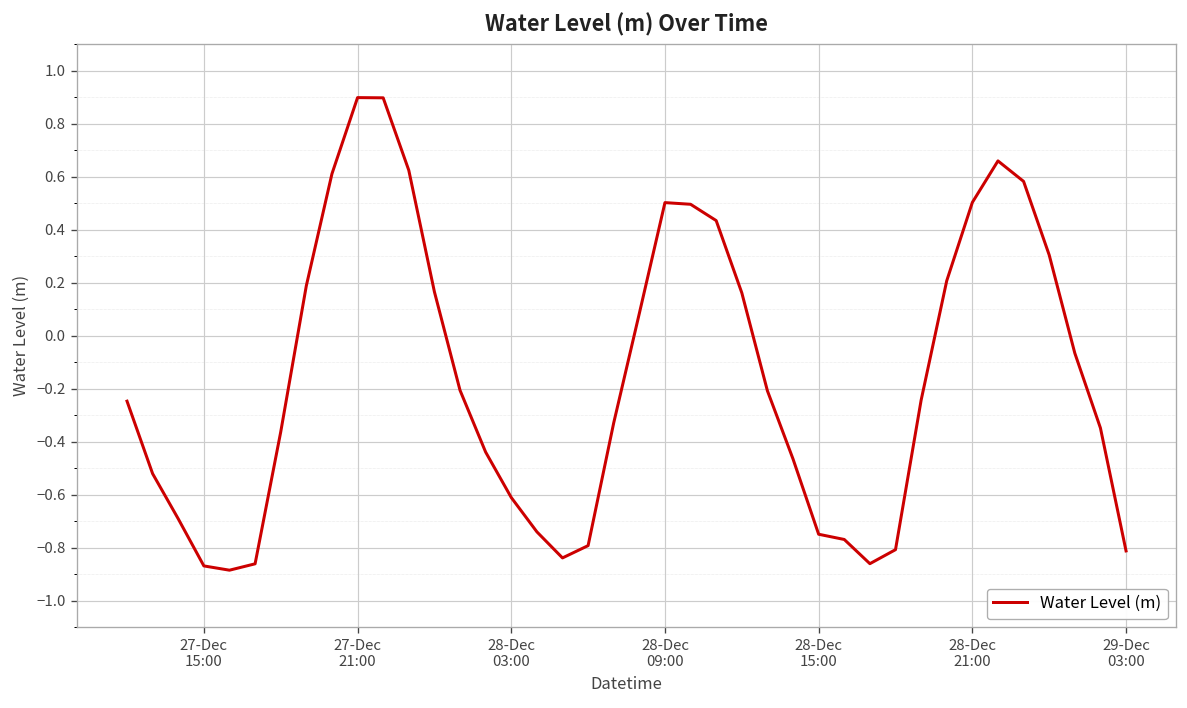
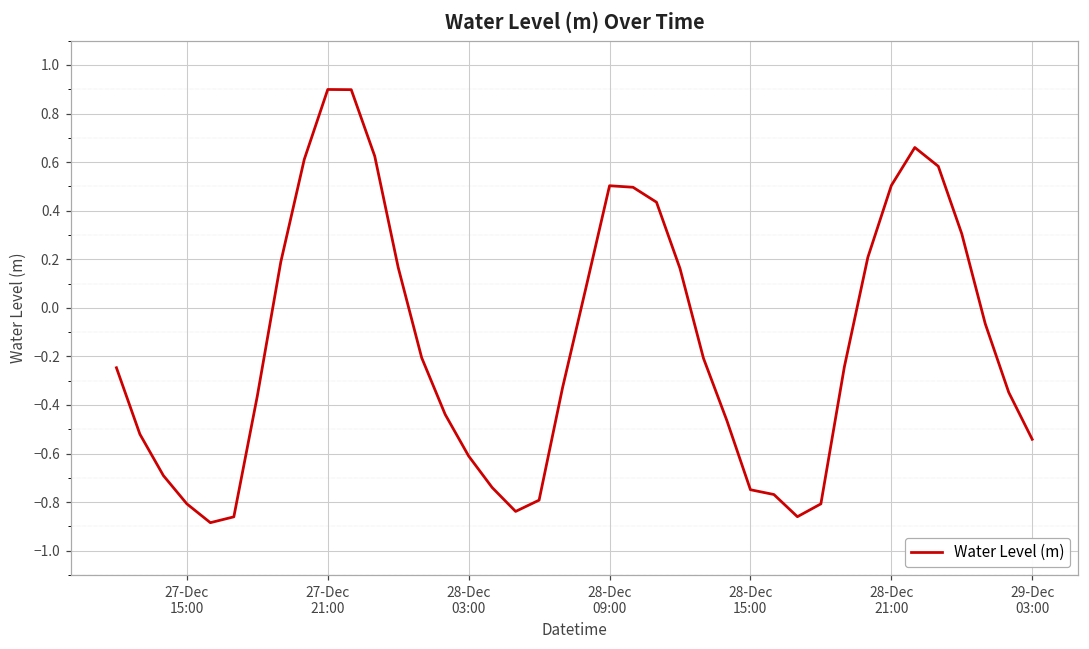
27-Dec 15:00: -0.87 -> -0.81
29-Dec 03:00: -0.81 -> -0.54
